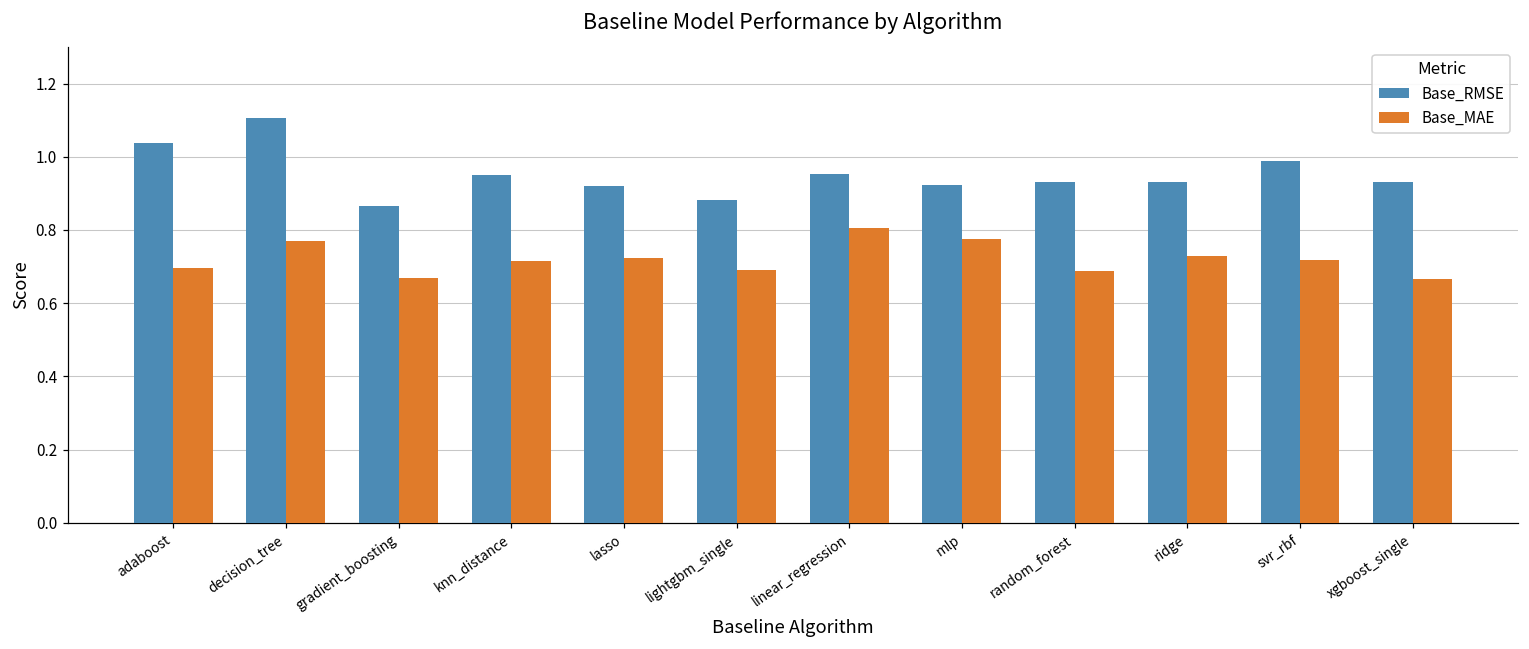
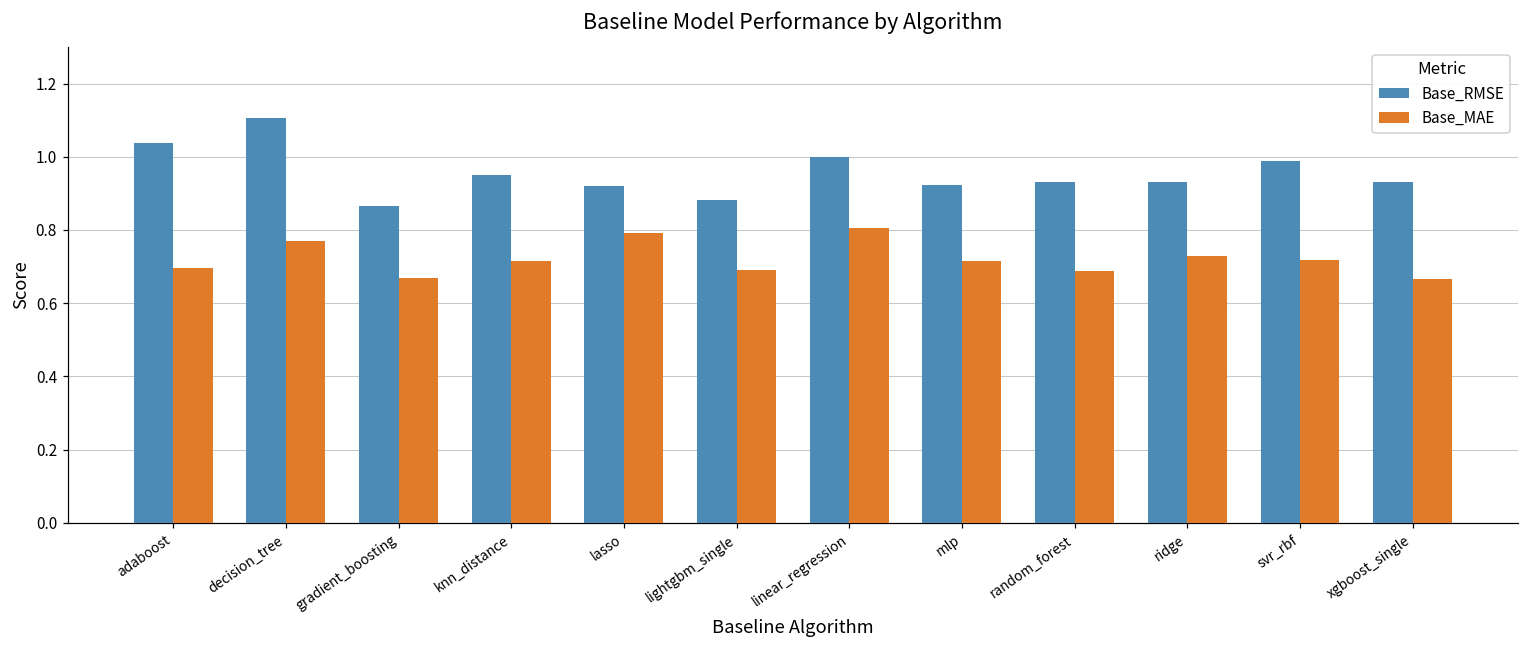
Base_MAE, lasso: 0.72 -> 0.79
Base_RMSE, linear_regression: 0.95 -> 1.00
Base_MAE, mlp: 0.78 -> 0.72
